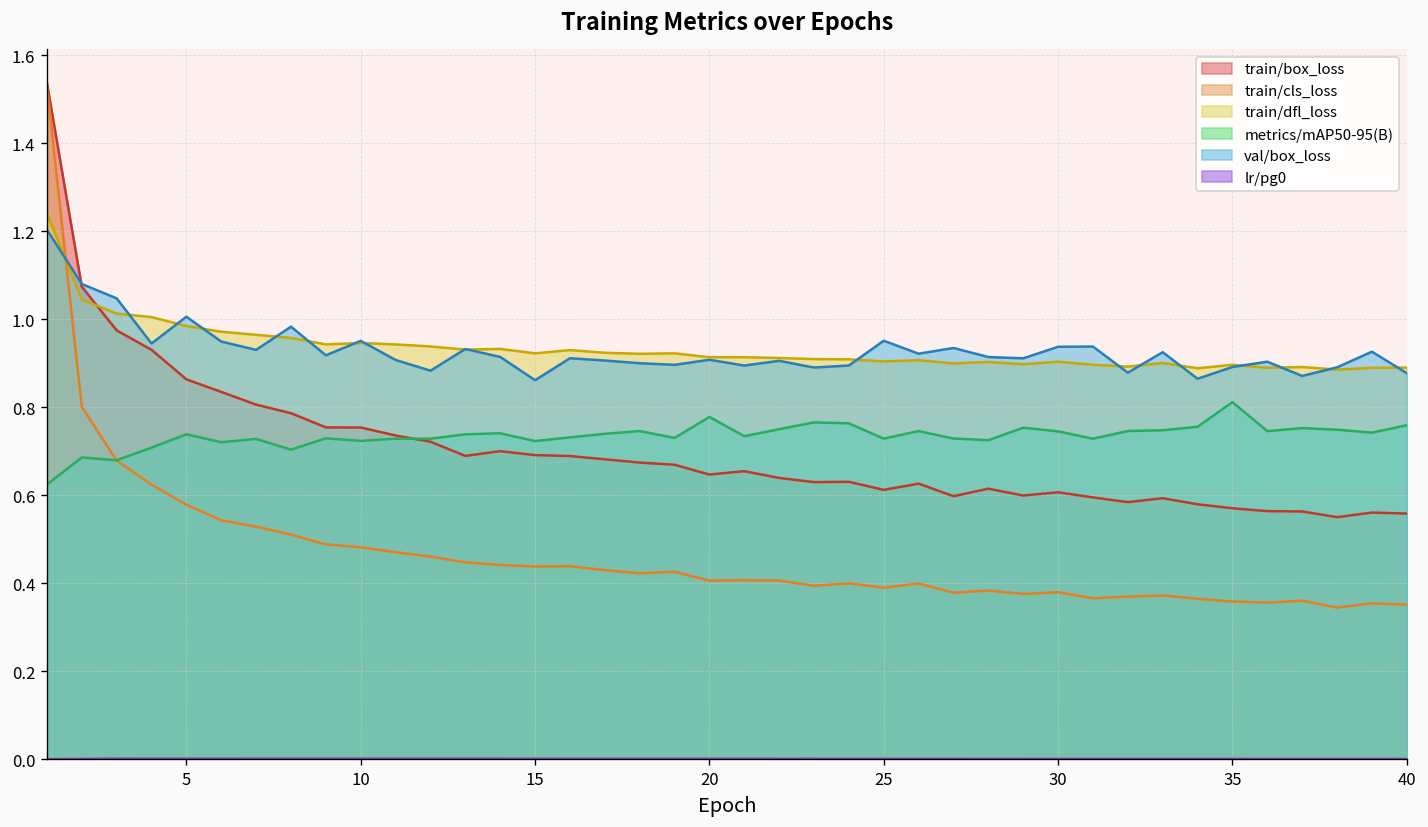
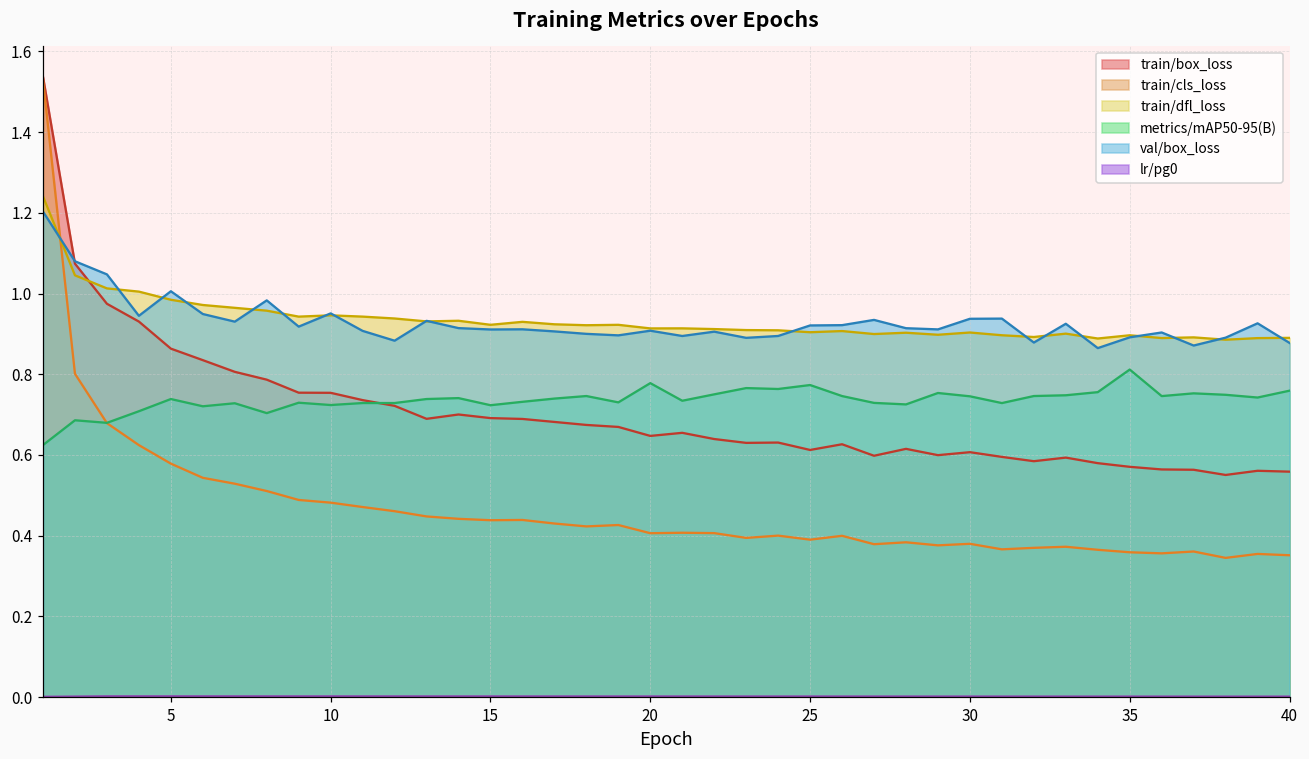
val/box_loss, 15: 0.86 -> 0.91
metrics/mAP50-95(B), 25: 0.73 -> 0.77
val/box_loss, 25: 0.95 -> 0.92
